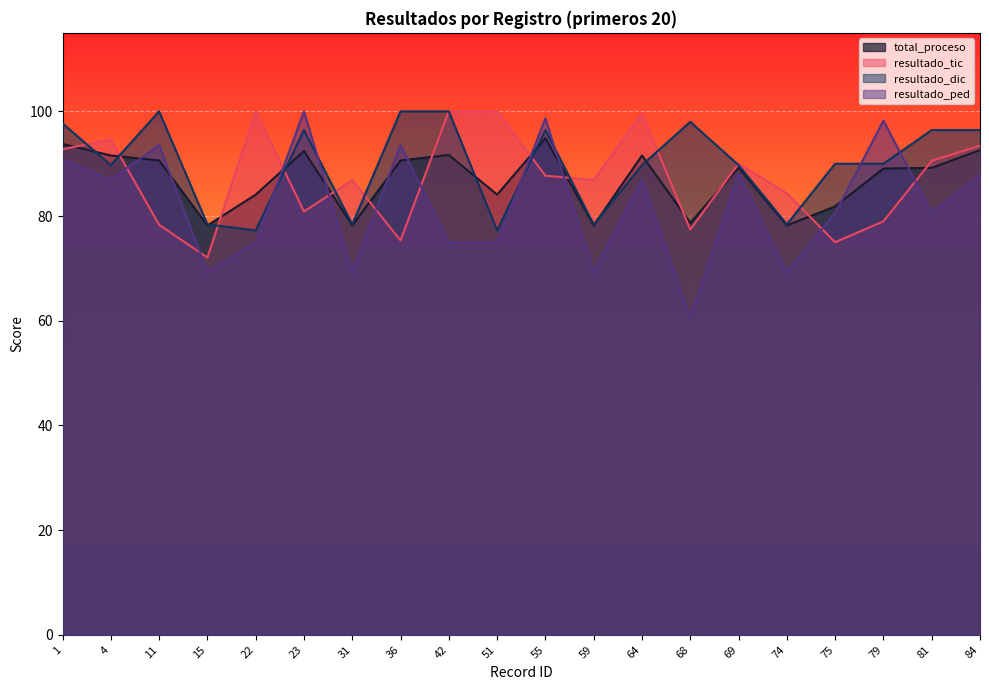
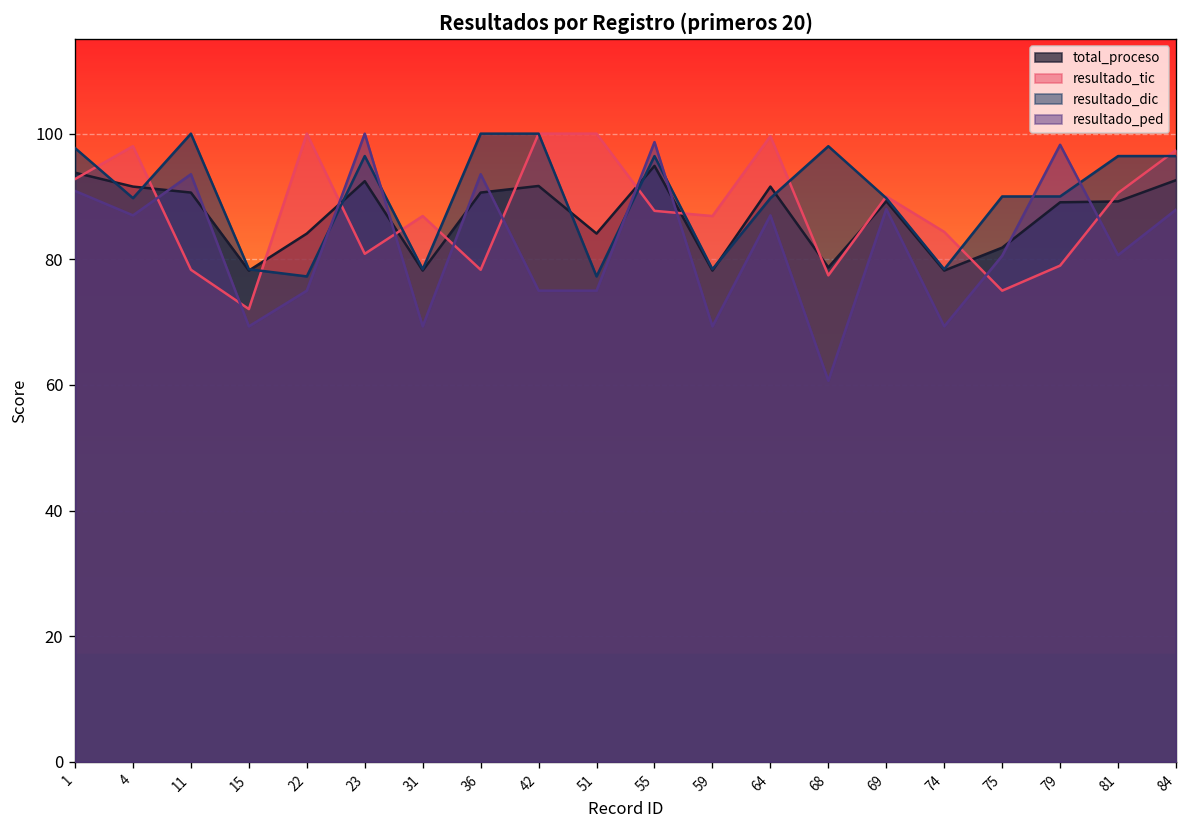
resultado_tic, 4: 95 -> 98
resultado_tic, 36: 75 -> 78
resultado_tic, 84: 93 -> 97
